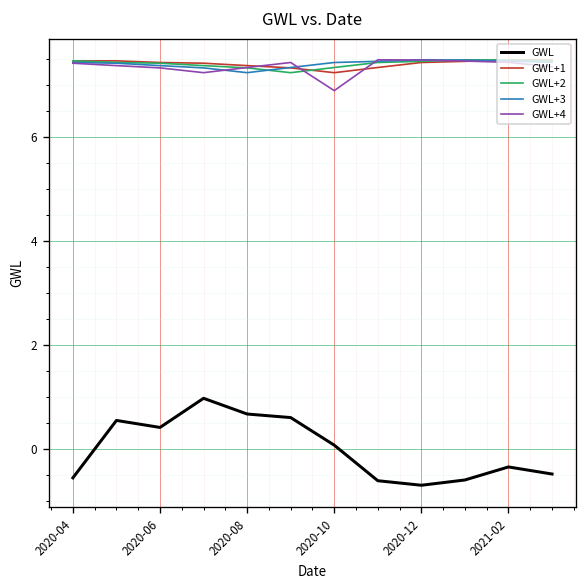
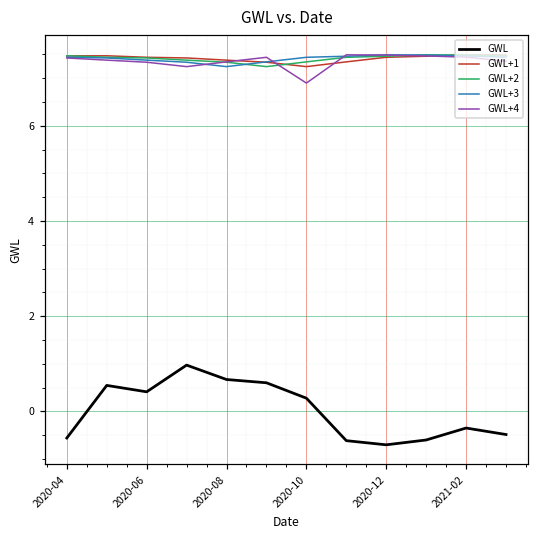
GWL, 2020-10: 0.1 -> 0.3
